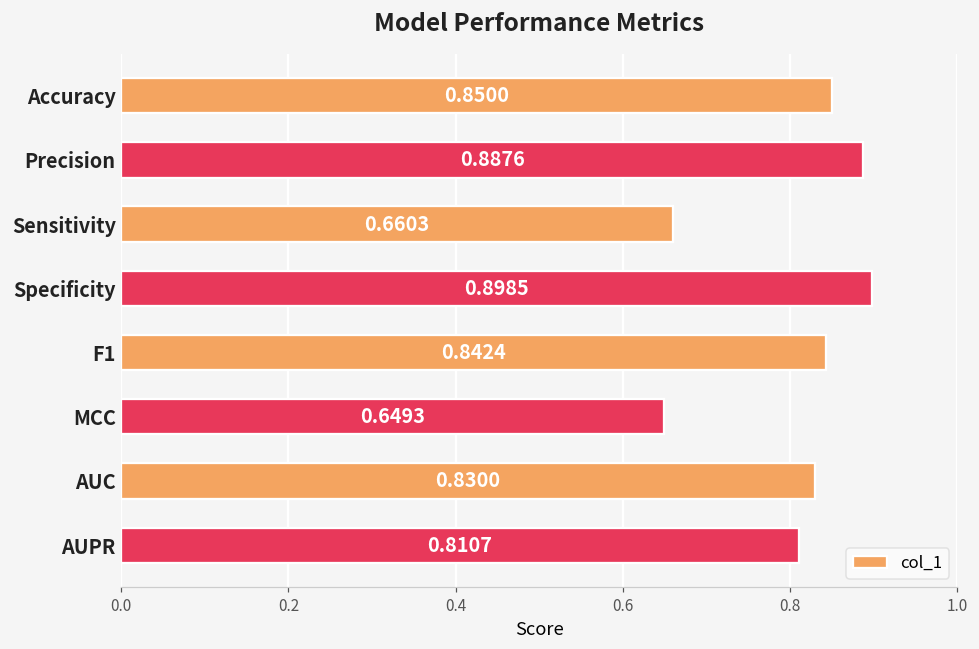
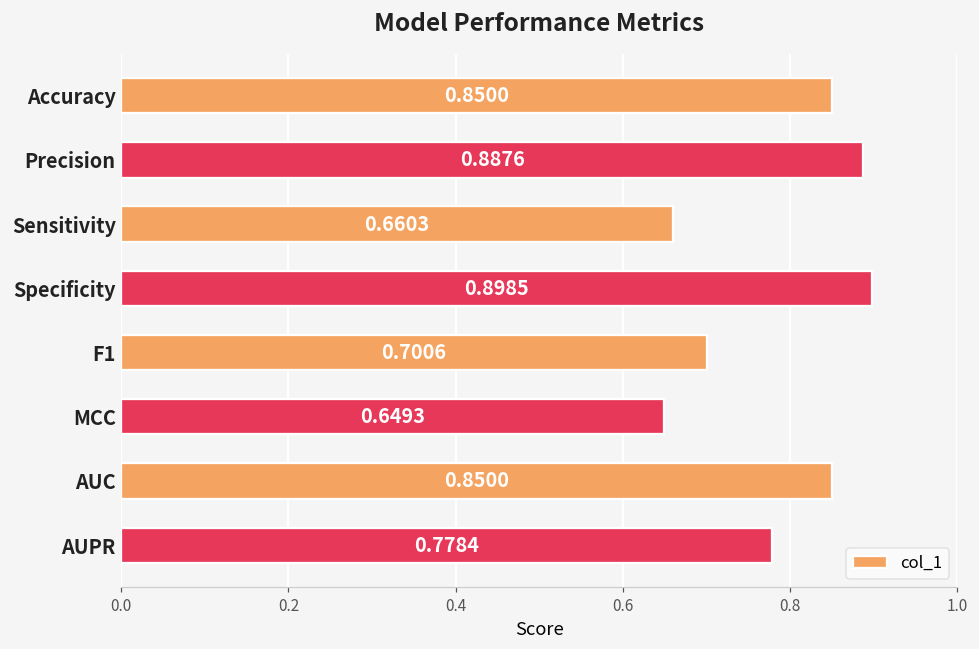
F1: 0.8424 -> 0.7006
AUC: 0.8300 -> 0.8500
AUPR: 0.8107 -> 0.7784
